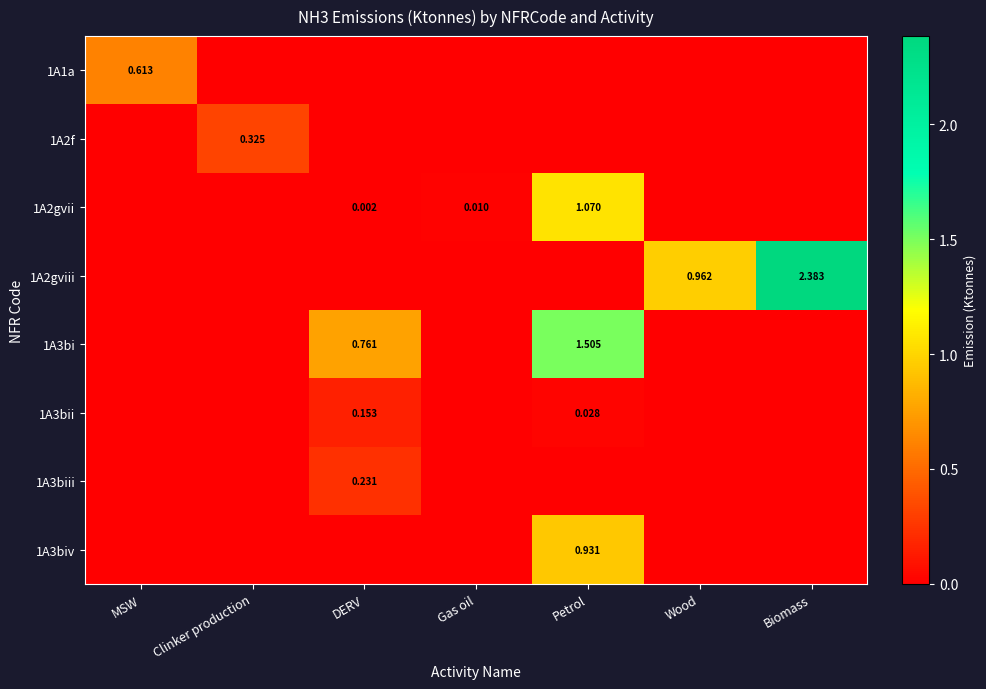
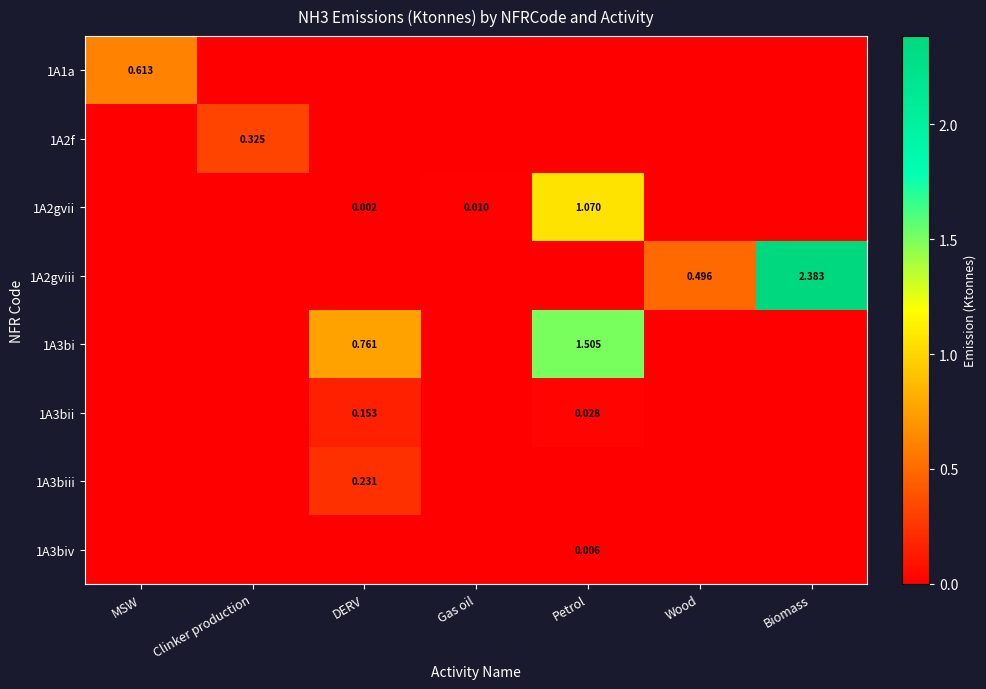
1A2gviii, Wood: 0.962 -> 0.496
1A3biv, Petrol: 0.931 -> 0.006
